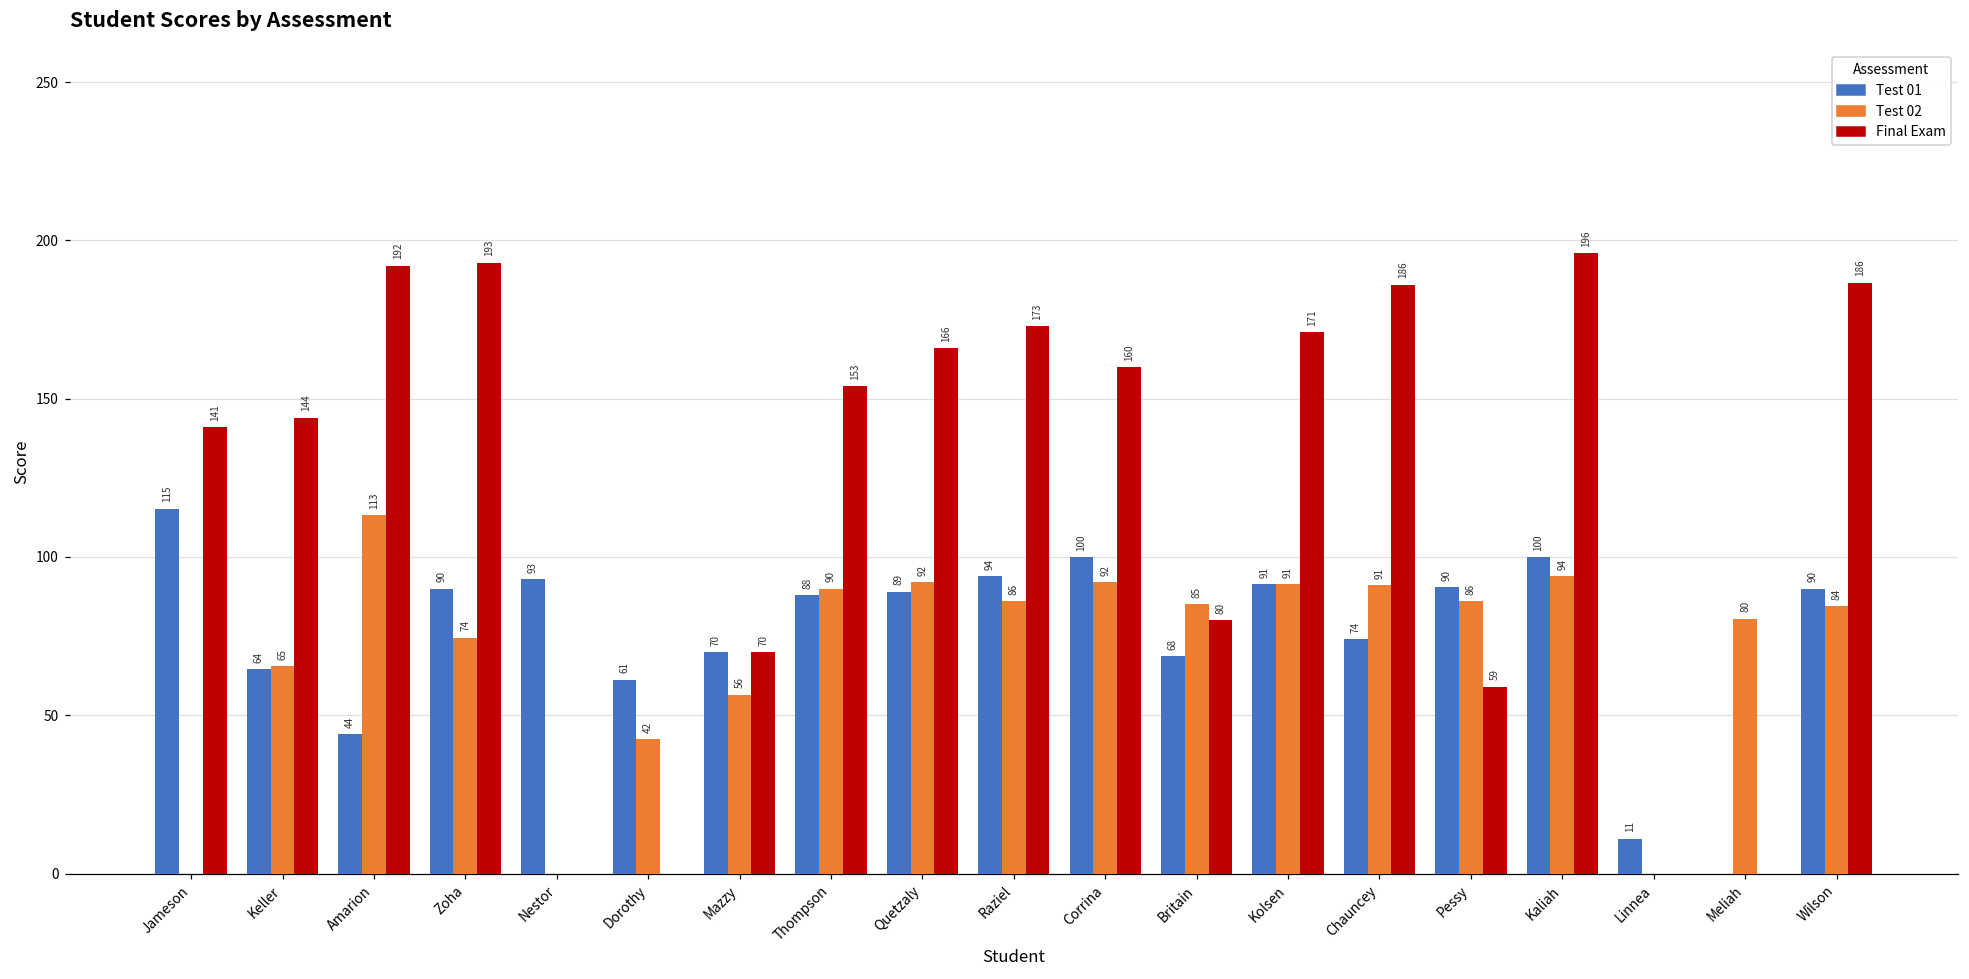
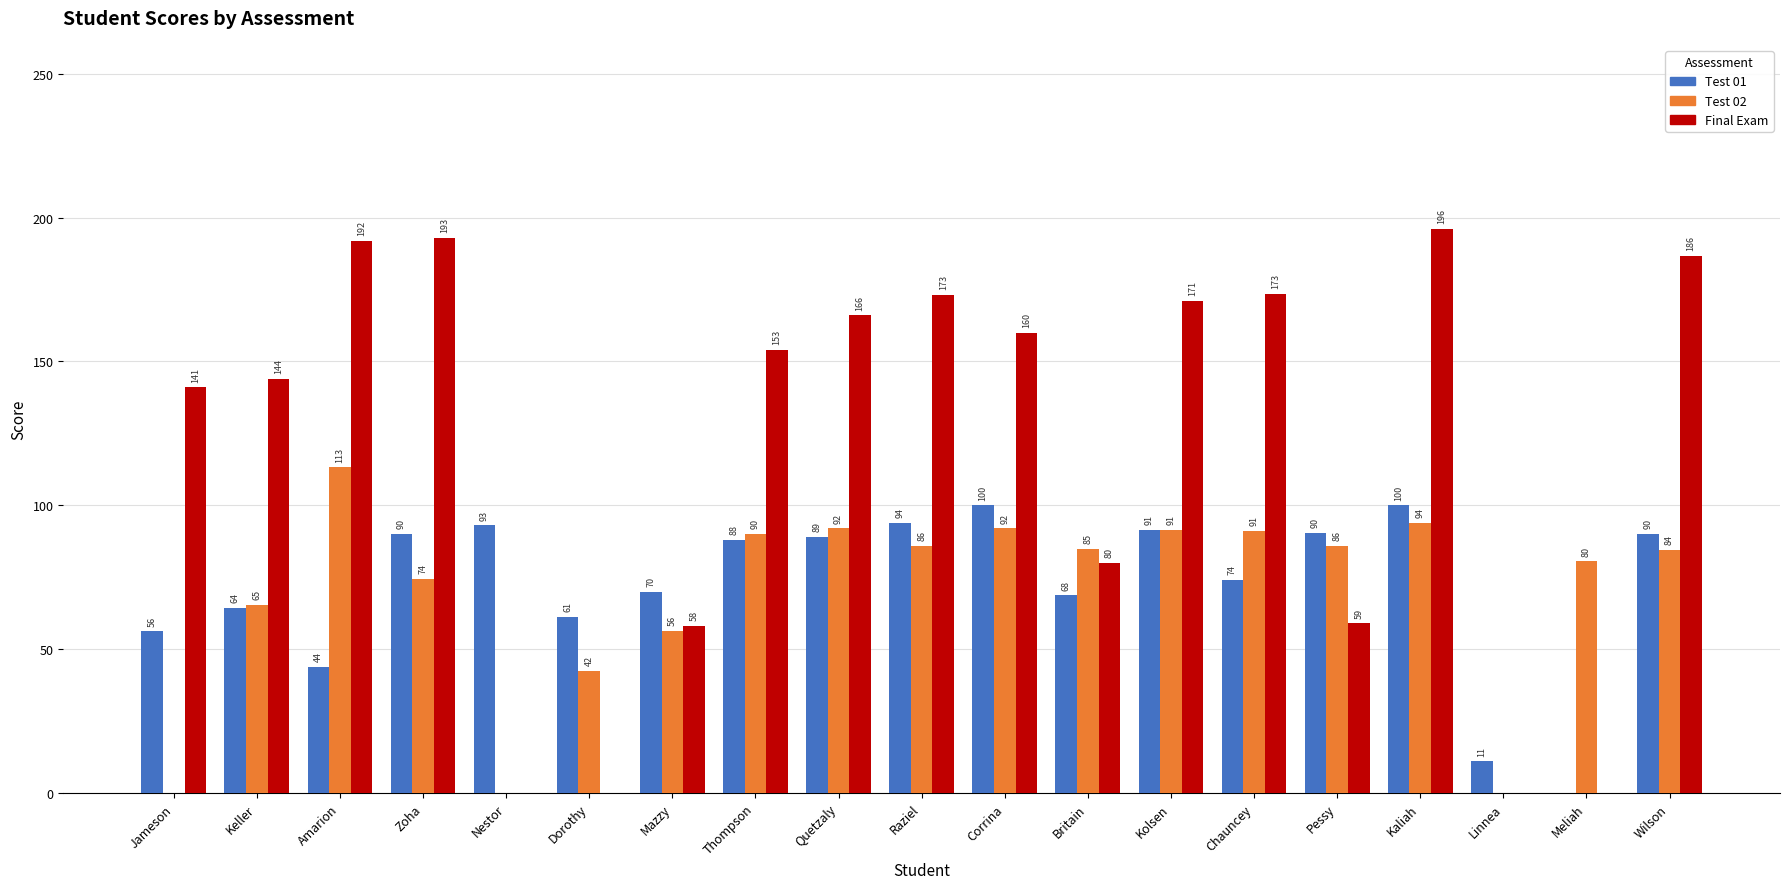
Test 01, Jameson: 115 -> 56
Final Exam, Mazzy: 70 -> 58
Final Exam, Chauncey: 186 -> 173
